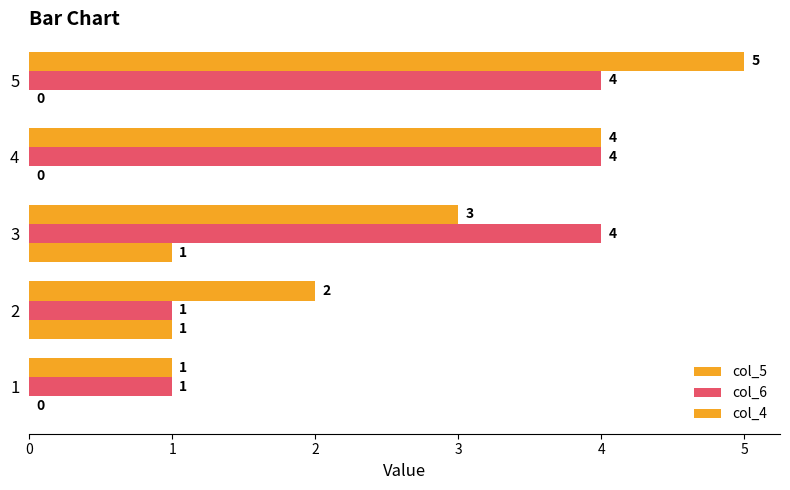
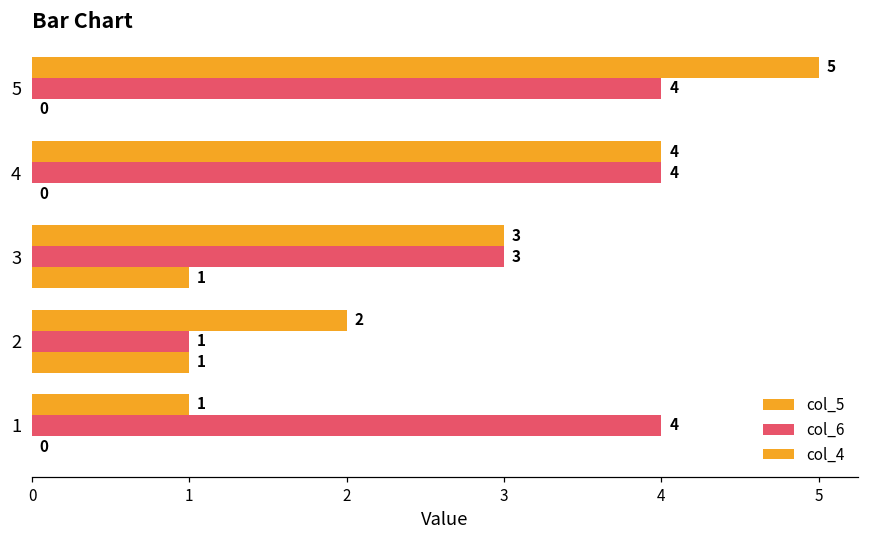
col_6, 3: 4 -> 3
col_6, 1: 1 -> 4
